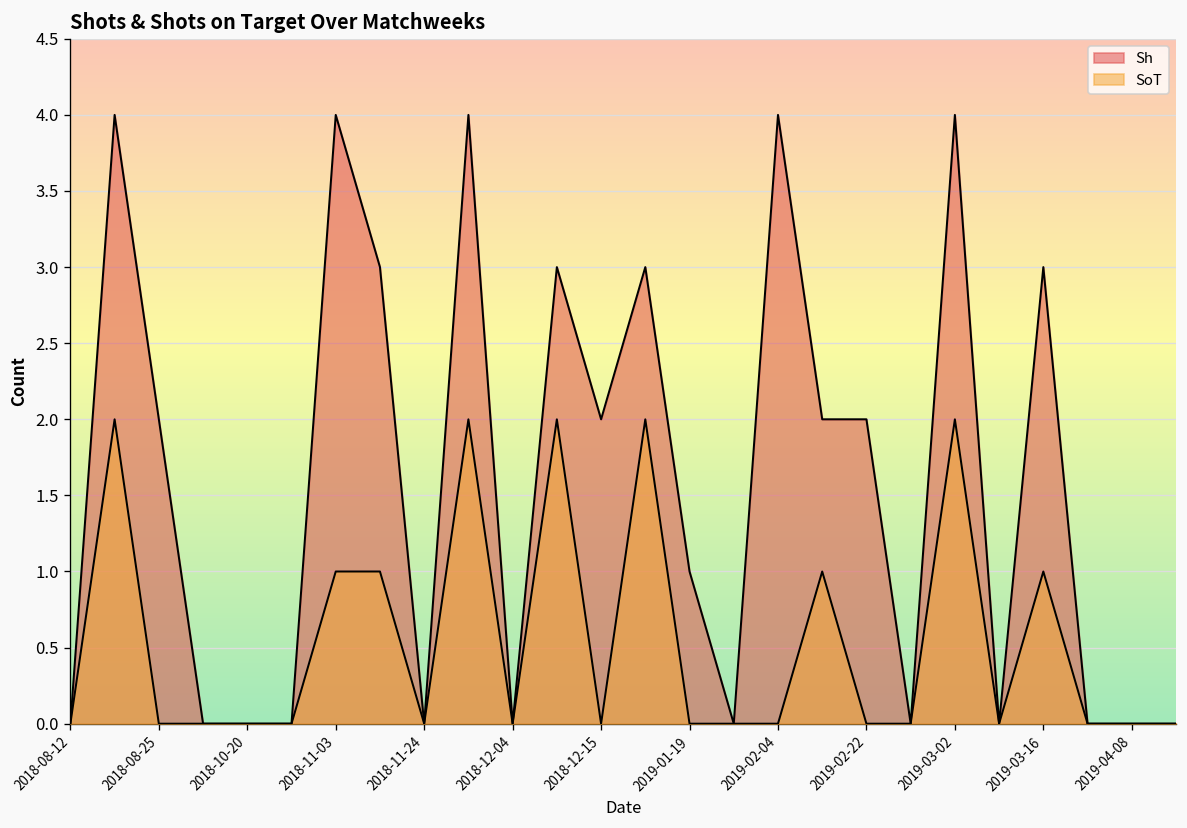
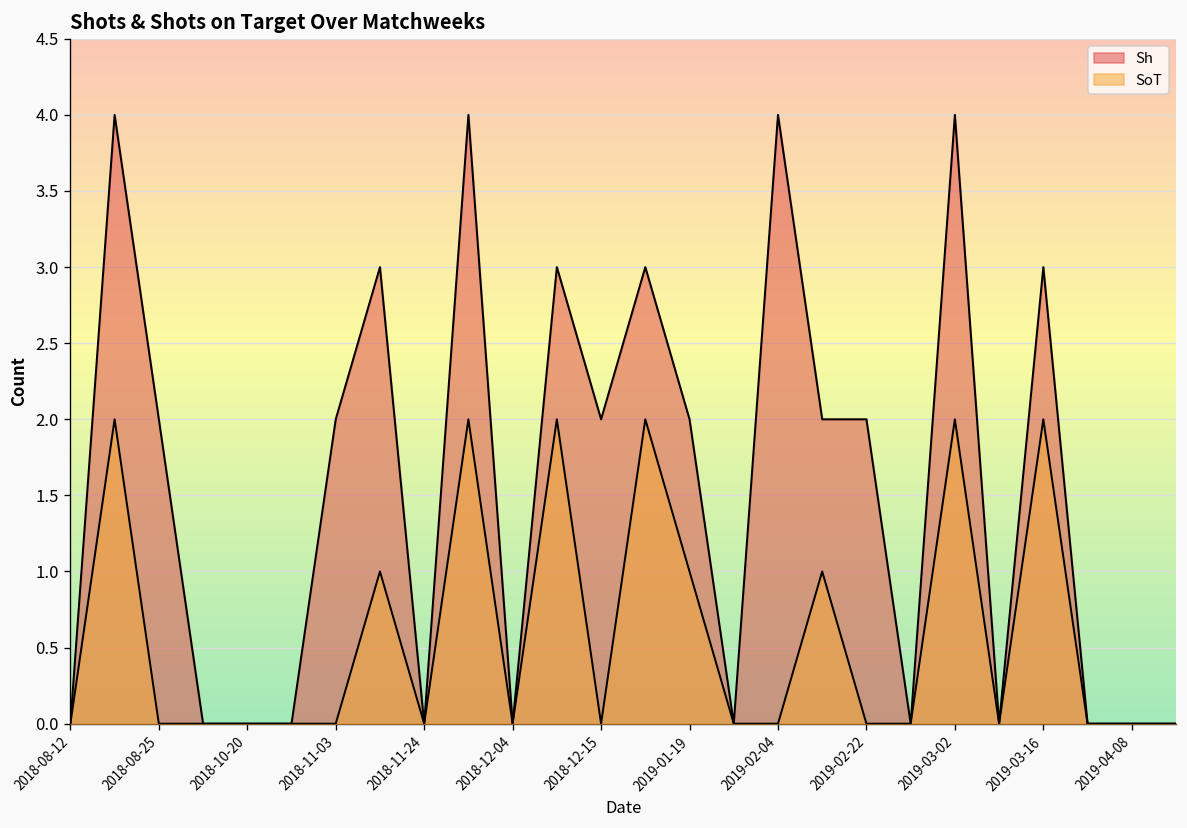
Sh, 2018-11-03: 4 -> 2
SoT, 2018-11-03: 1 -> 0
Sh, 2019-01-19: 1 -> 2
SoT, 2019-01-19: 0 -> 1
SoT, 2019-03-16: 1 -> 2
